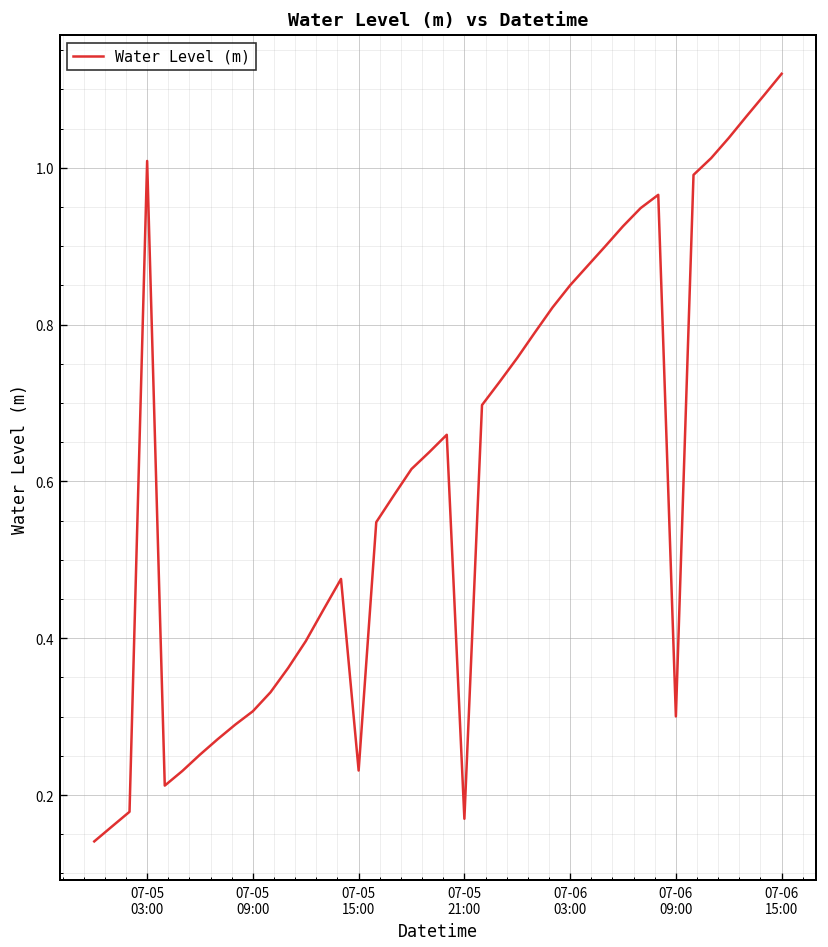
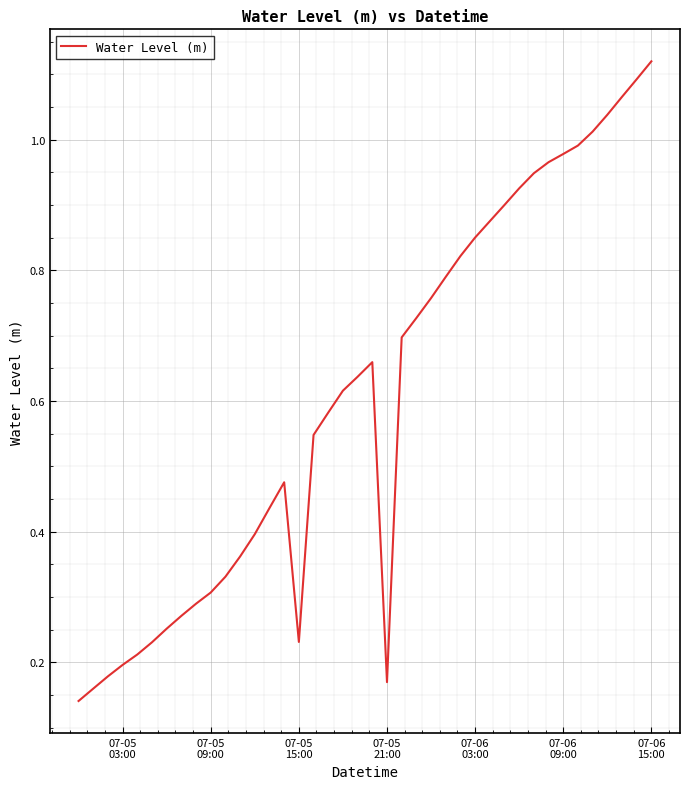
07-05 03:00: 1.01 -> 0.20
07-06 09:00: 0.30 -> 0.98
